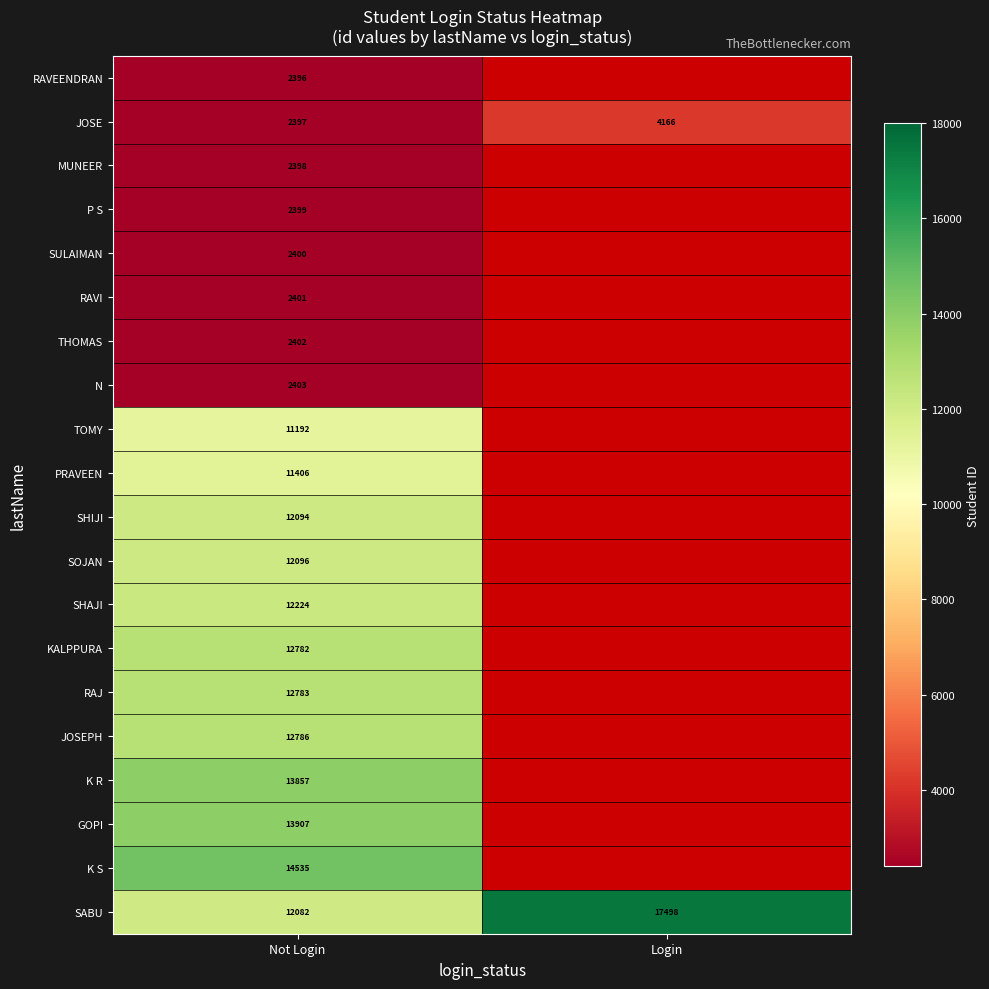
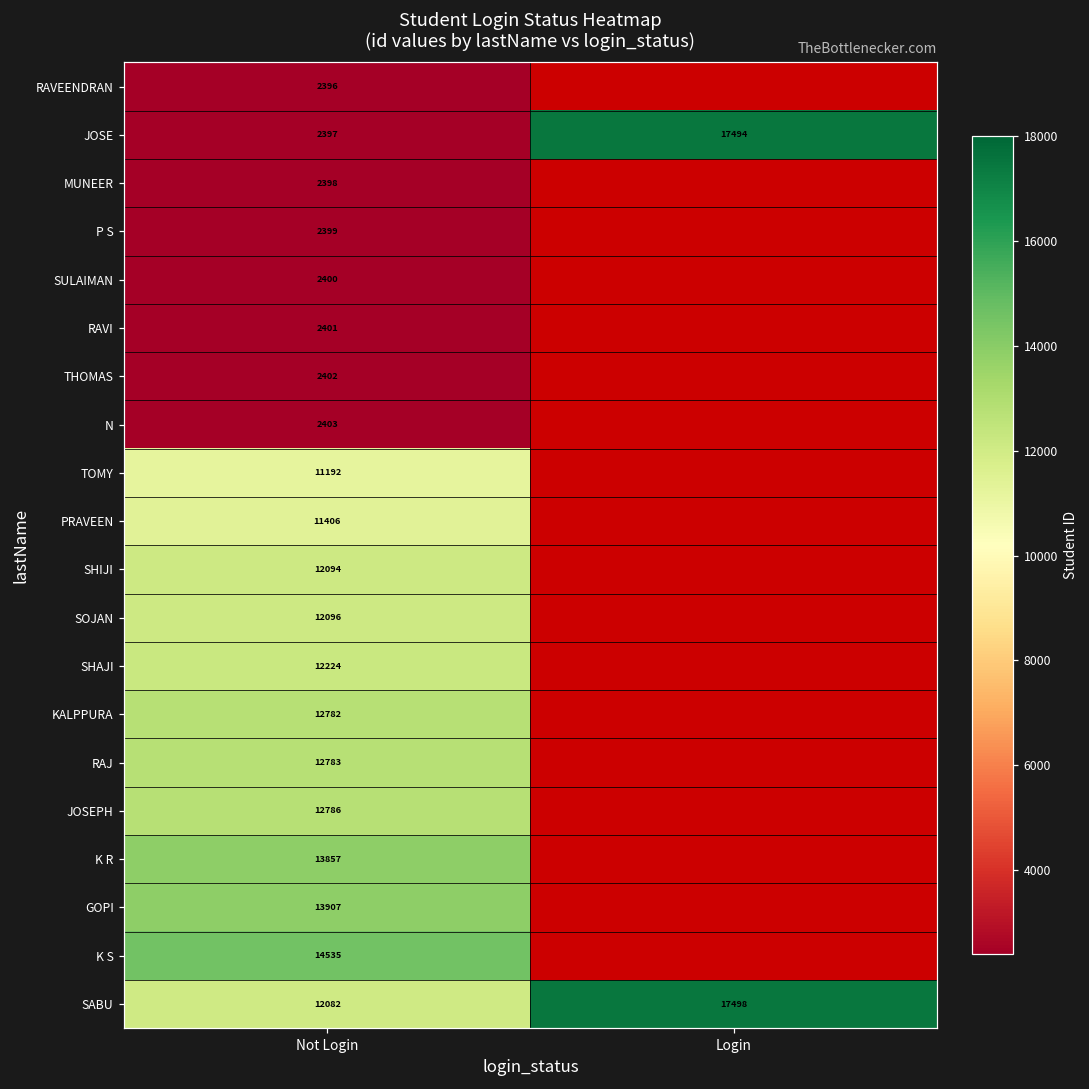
JOSE, Login: 4166 -> 17494
